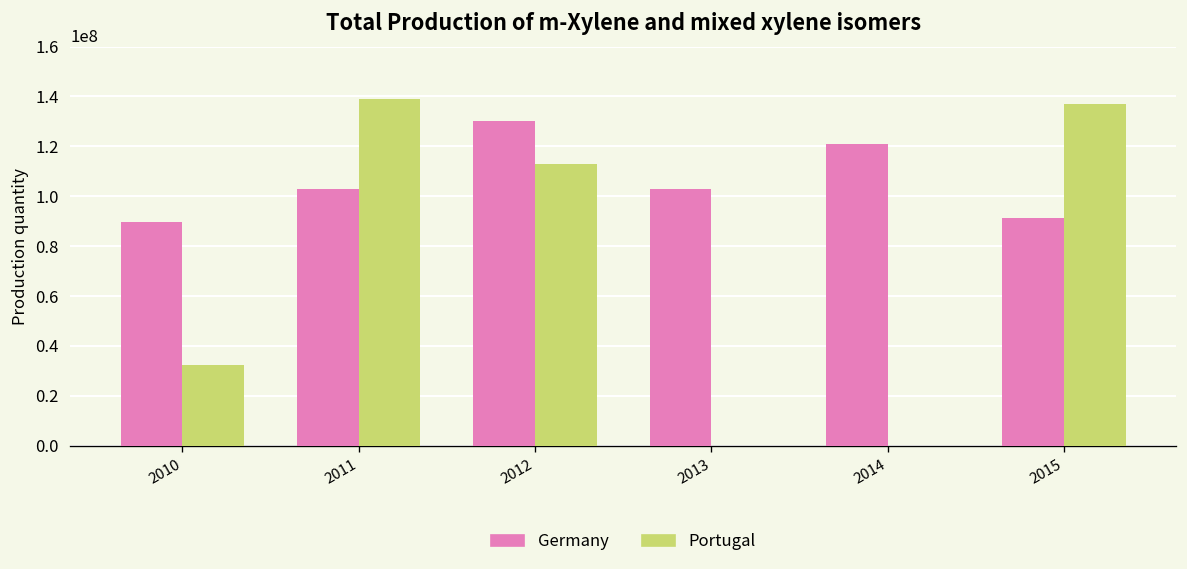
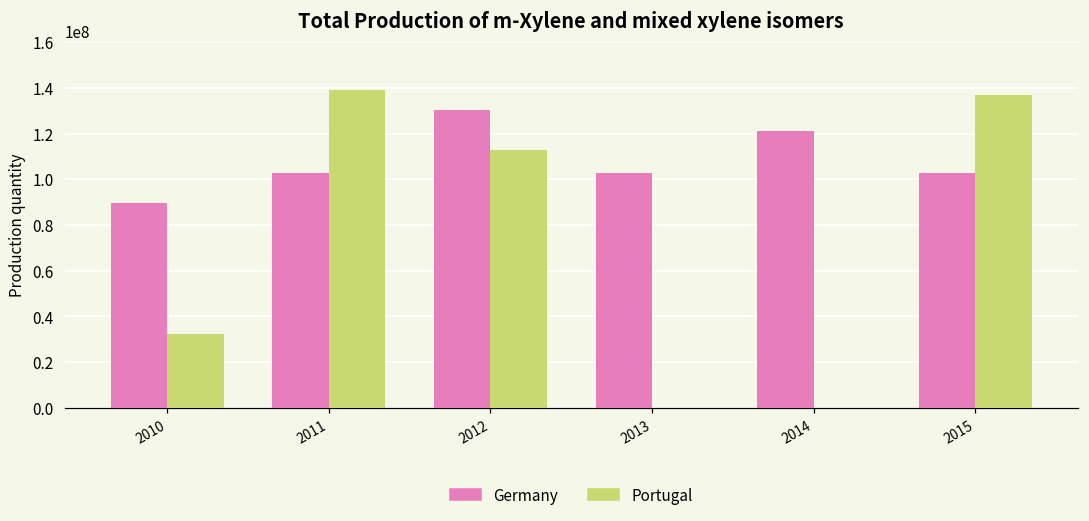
Germany, 2015: 91000000 -> 103000000
